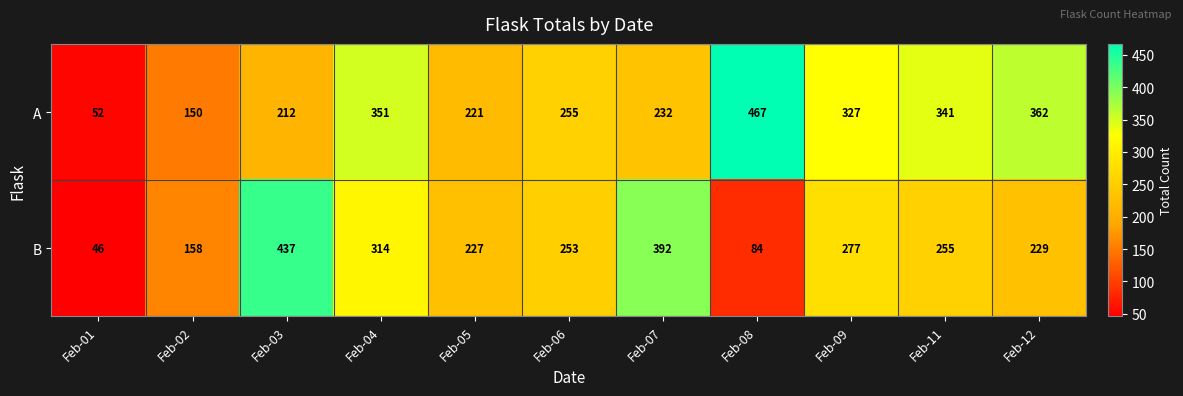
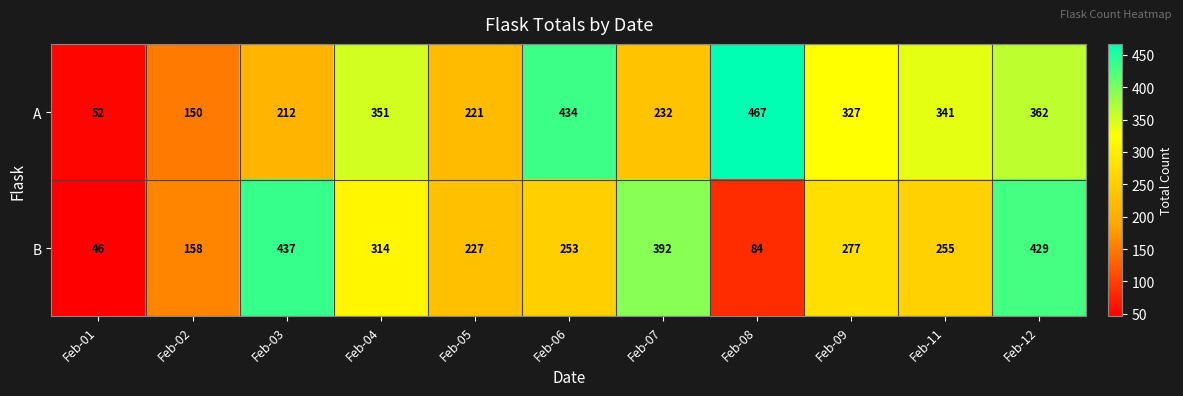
A, Feb-06: 255 -> 434
B, Feb-12: 229 -> 429
